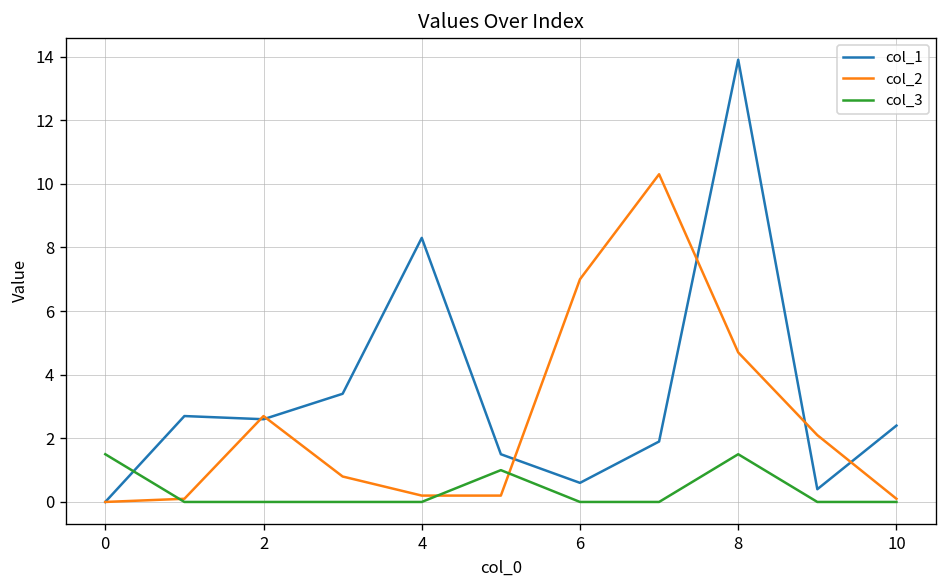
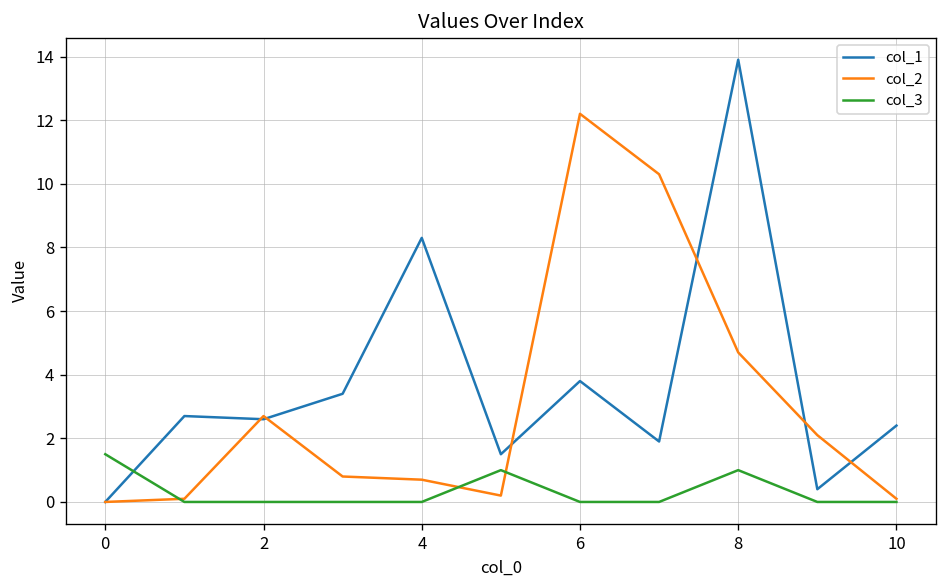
col_2, 4: 0.2 -> 0.7
col_1, 6: 0.6 -> 3.8
col_2, 6: 7.0 -> 12.2
col_3, 8: 1.5 -> 1.0
